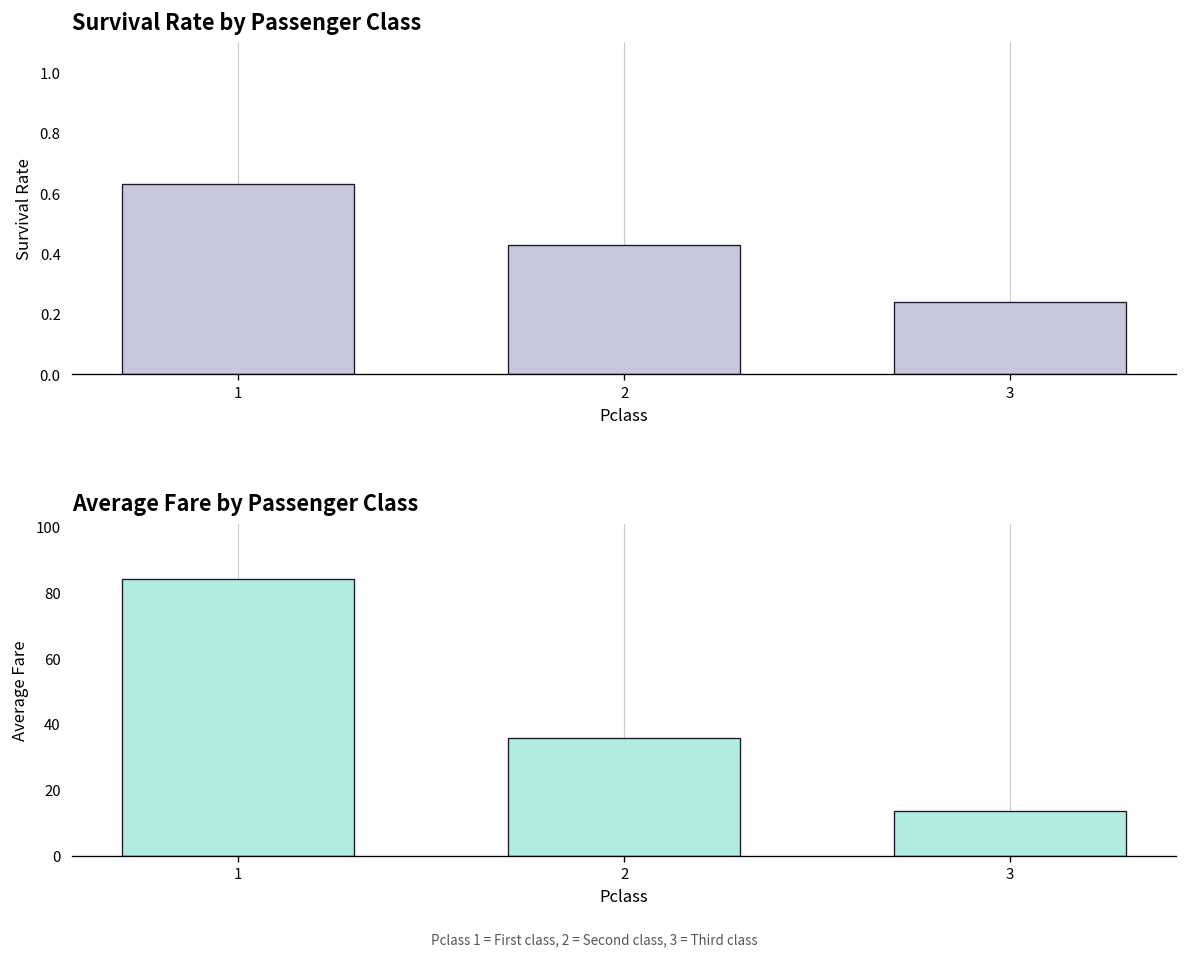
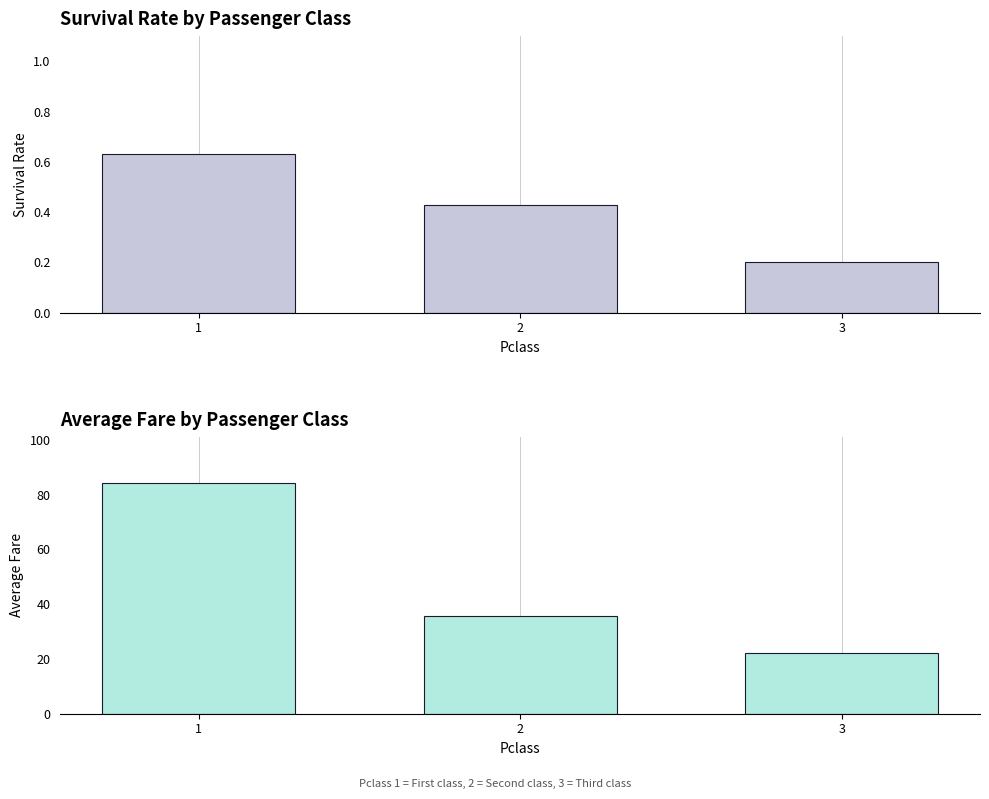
Survival Rate by Passenger Class, 3: 0.24 -> 0.20
Average Fare by Passenger Class, 3: 14 -> 22
